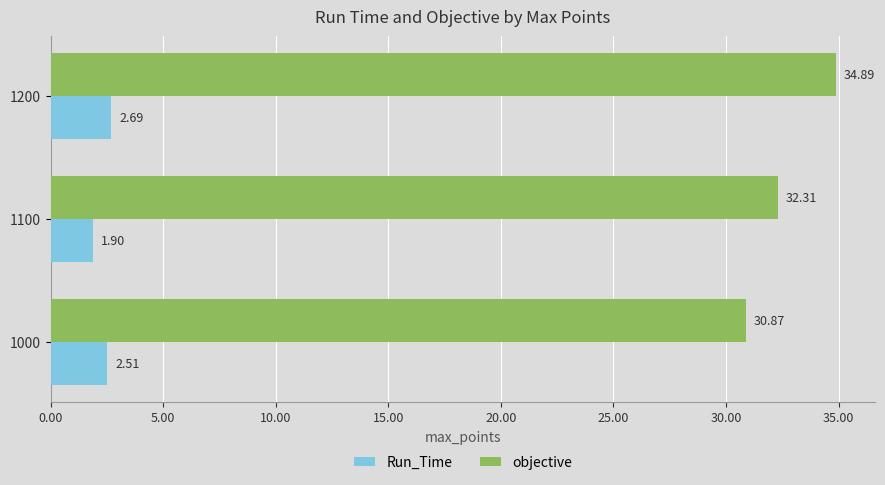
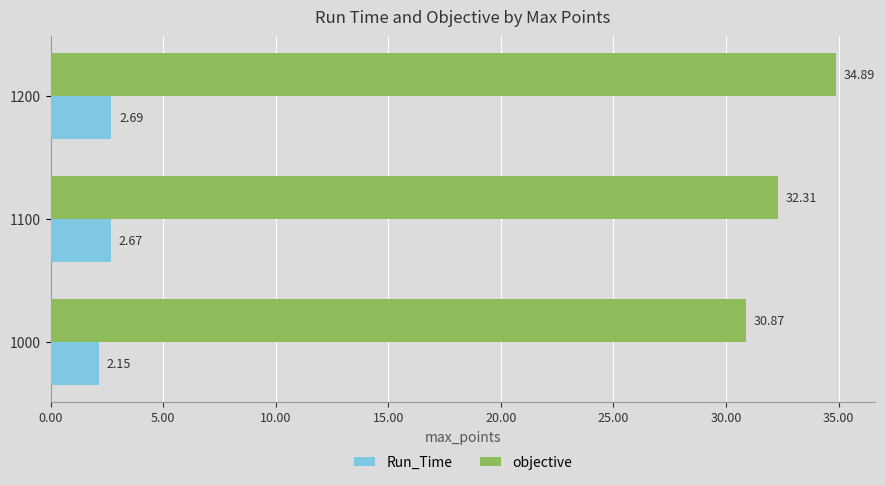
Run_Time, 1100: 1.90 -> 2.67
Run_Time, 1000: 2.51 -> 2.15
